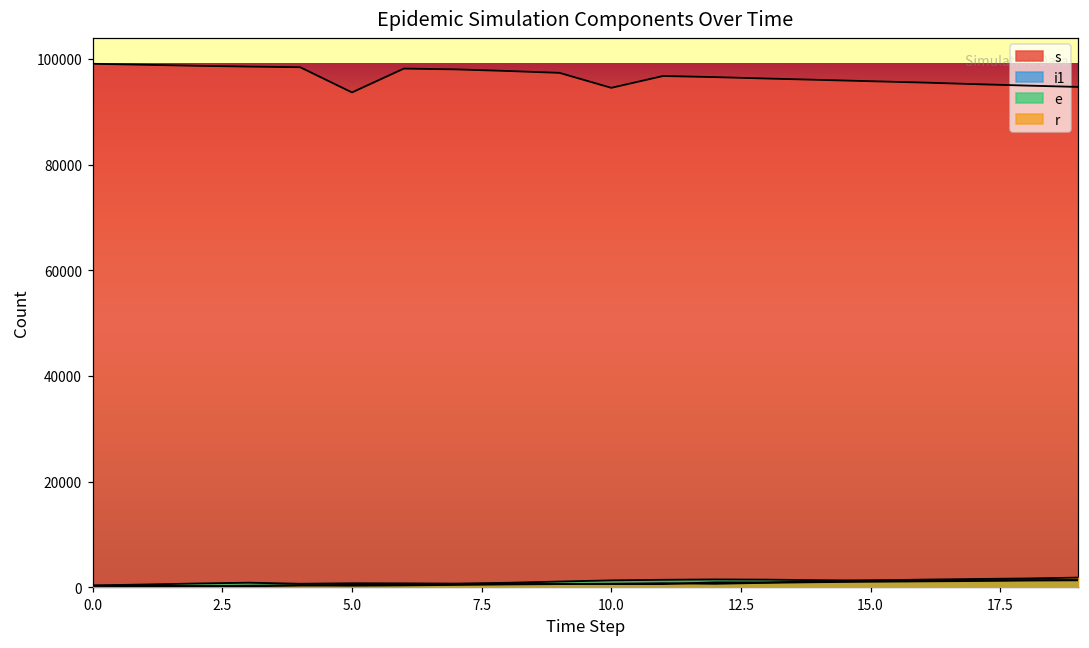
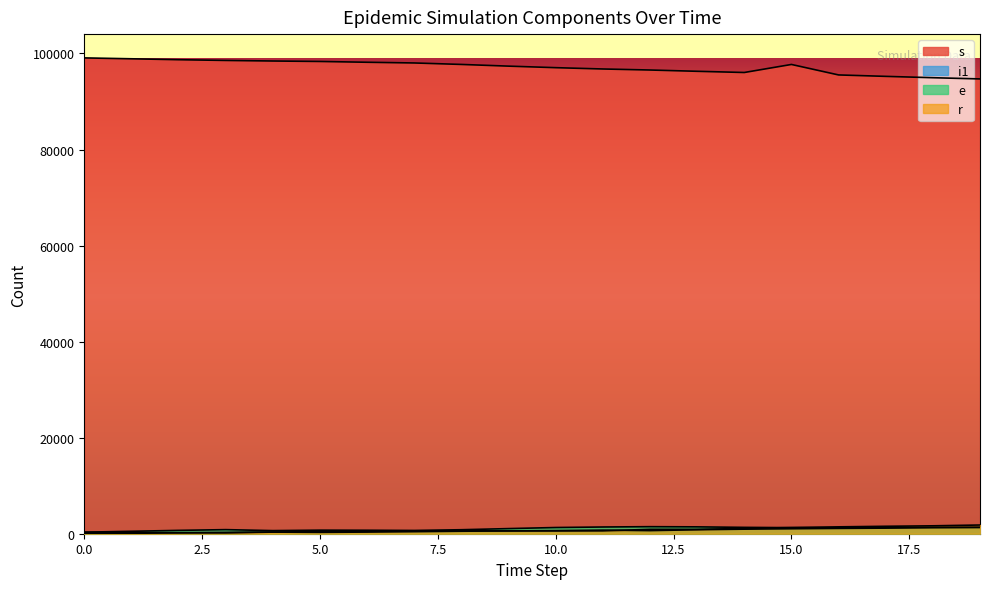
s, 5.0: 94000 -> 98000
s, 10.0: 95000 -> 97000
s, 15.0: 96000 -> 98000
